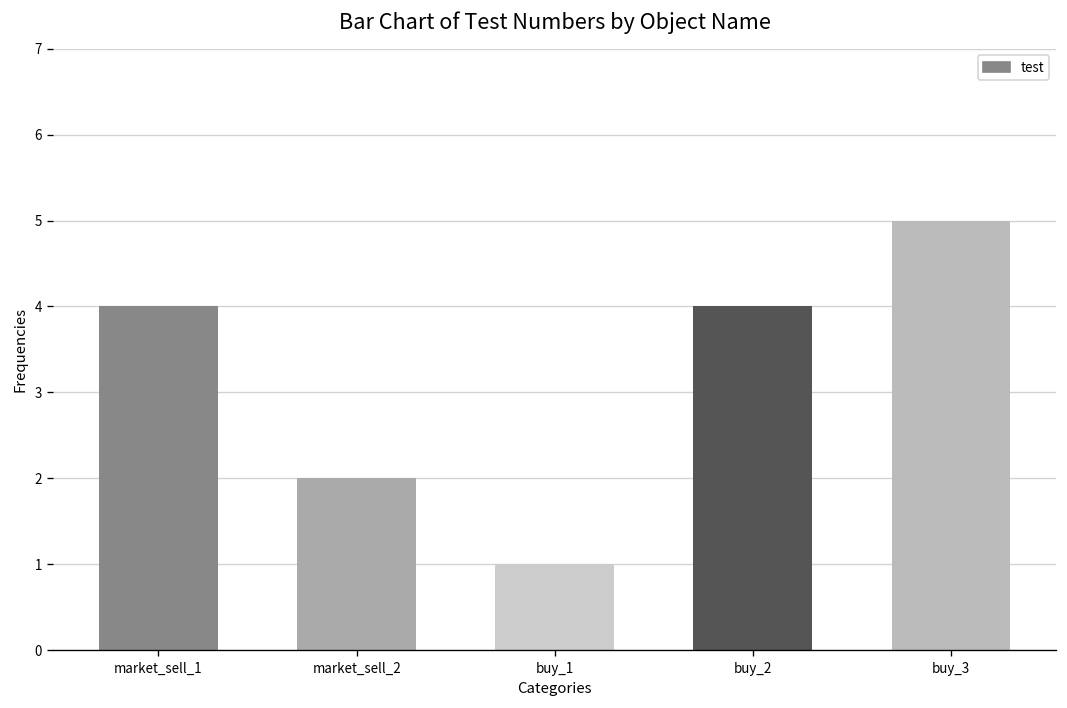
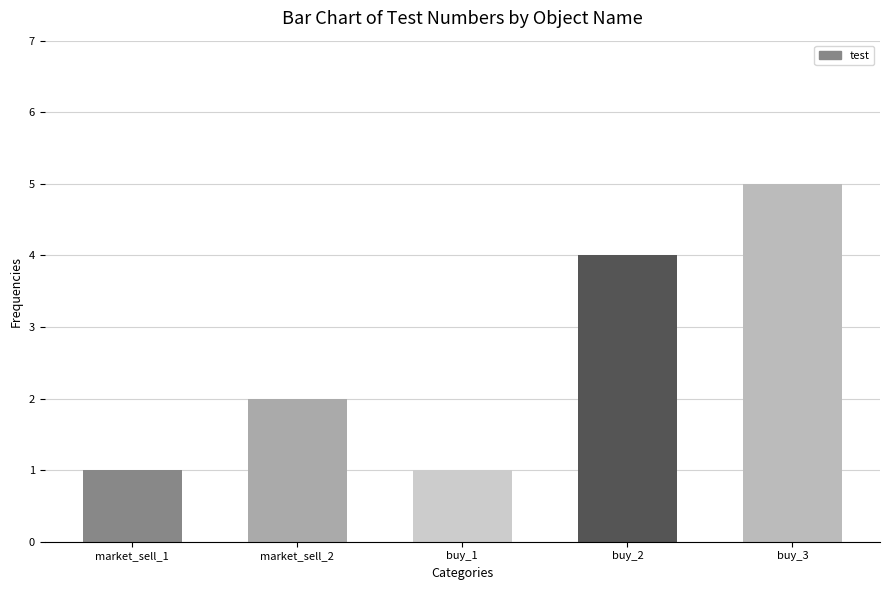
market_sell_1: 4 -> 1
